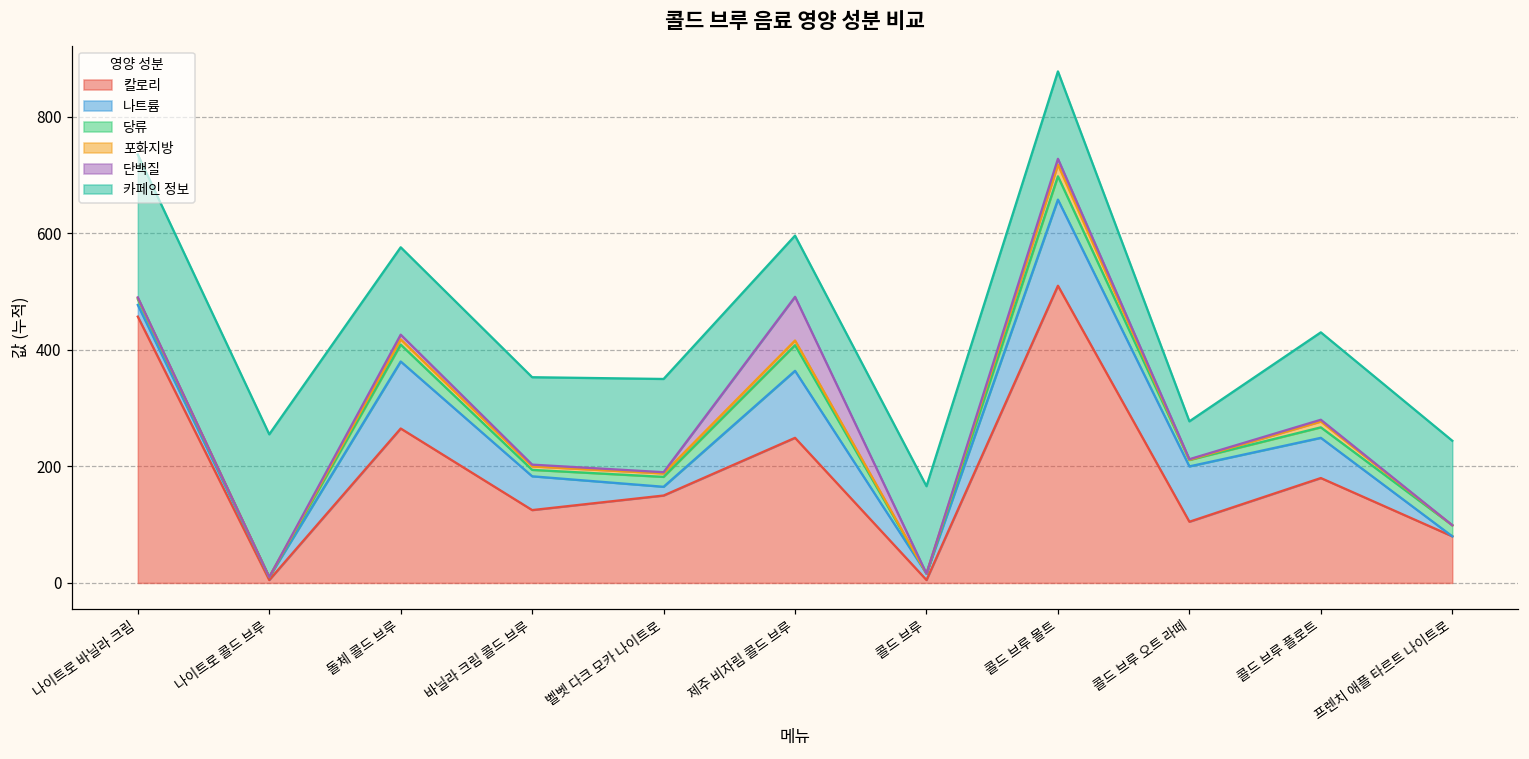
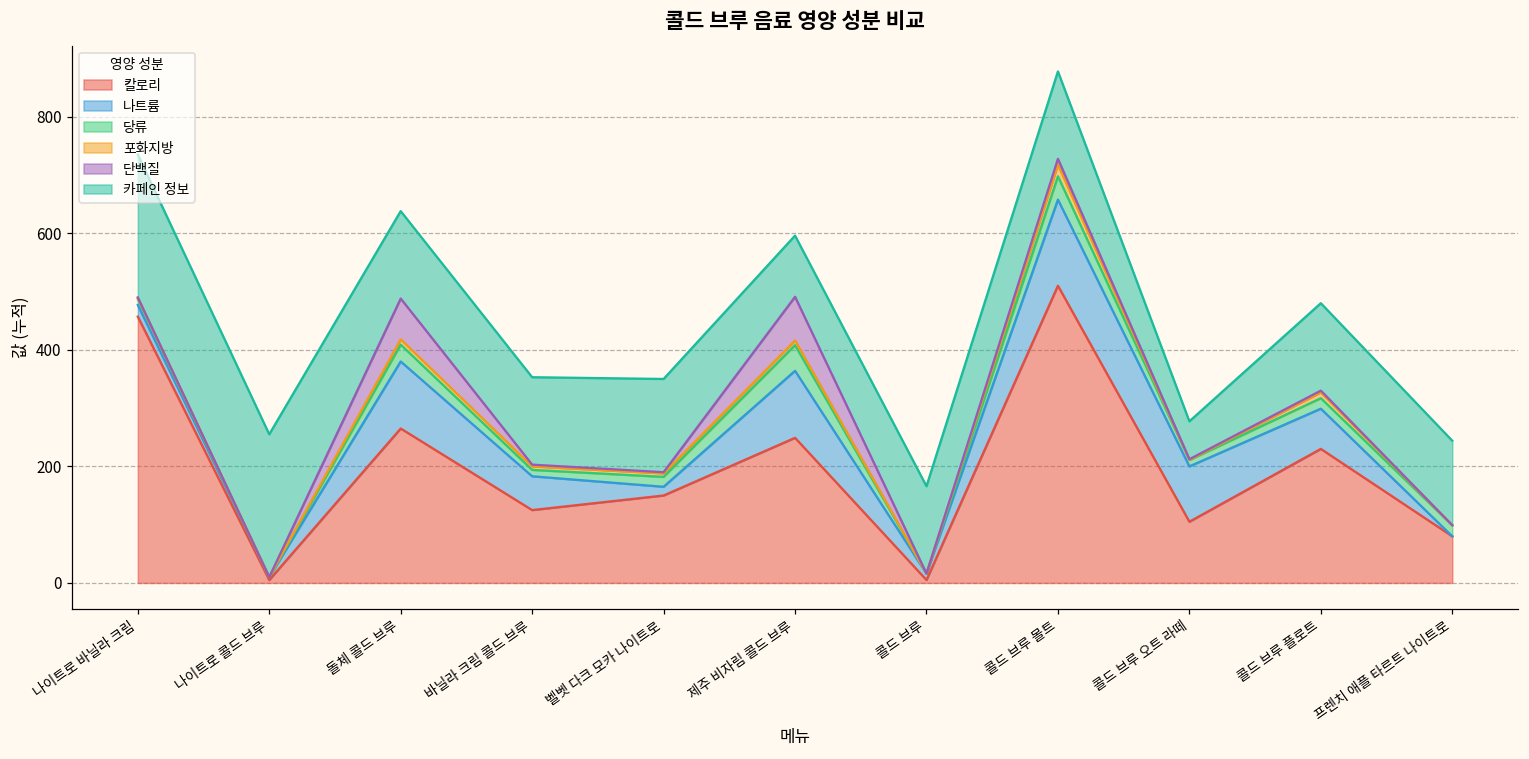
단백질, 돌체 콜드 브루: 10 -> 70
칼로리, 콜드 브루 플로트: 180 -> 230
